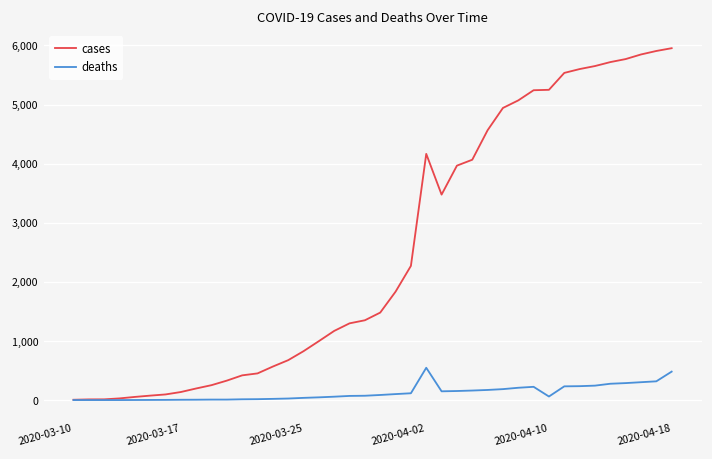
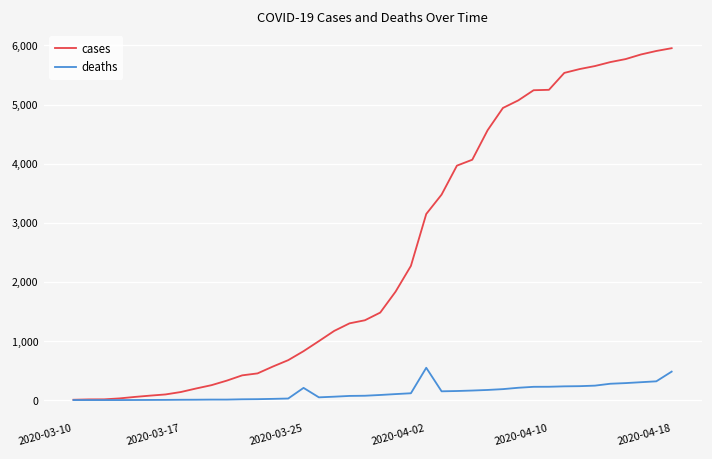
deaths, 2020-03-25: 0 -> 200
cases, 2020-04-02: 4,200 -> 3,100
deaths, 2020-04-10: 100 -> 200
